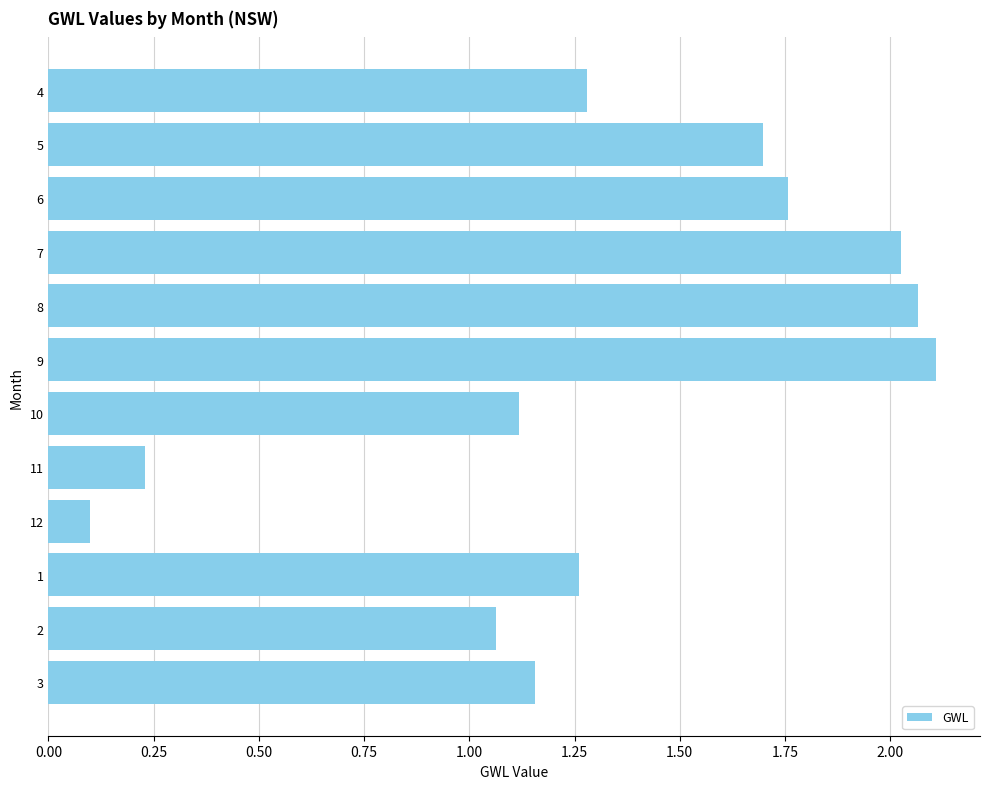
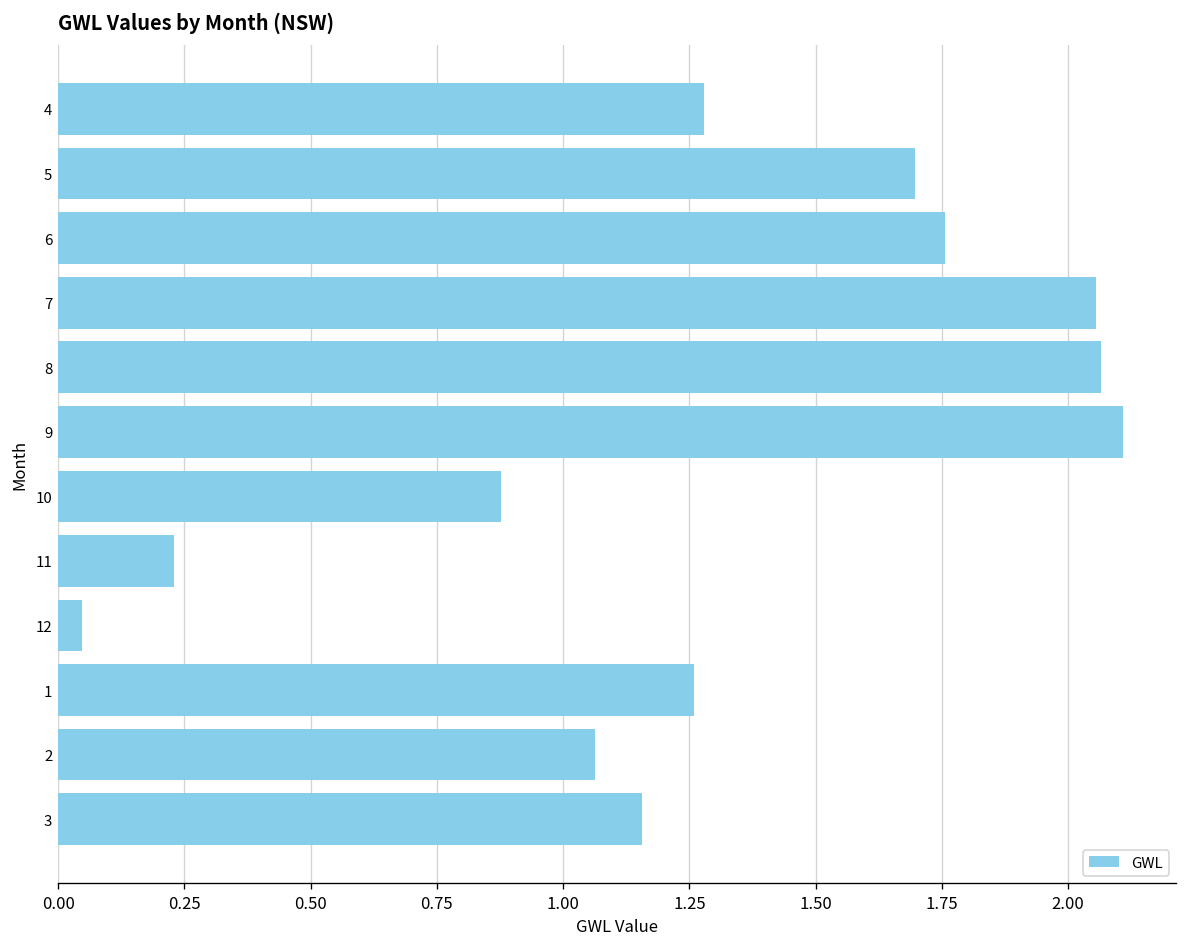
7: 2.03 -> 2.05
10: 1.12 -> 0.88
12: 0.10 -> 0.05
